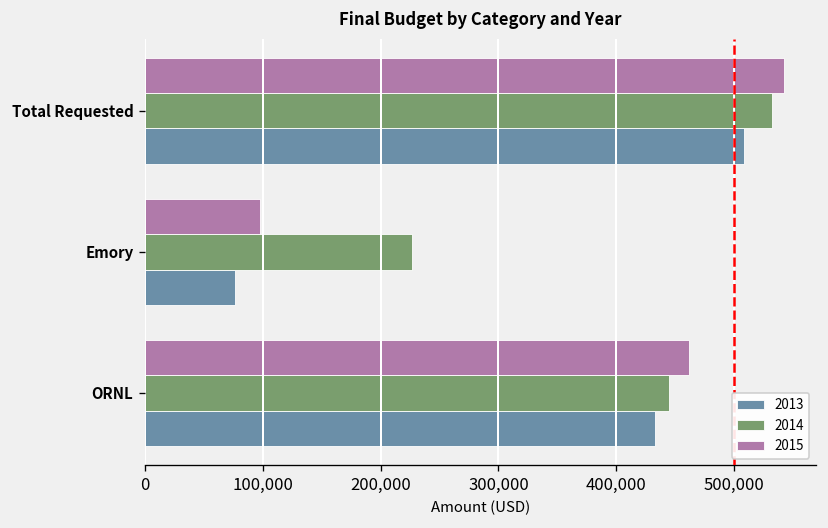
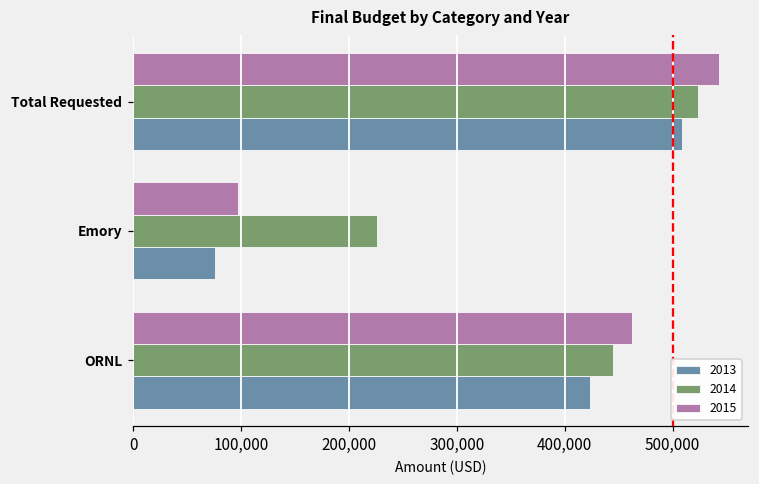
2014, Total Requested: 530,000 -> 520,000
2013, ORNL: 430,000 -> 420,000
